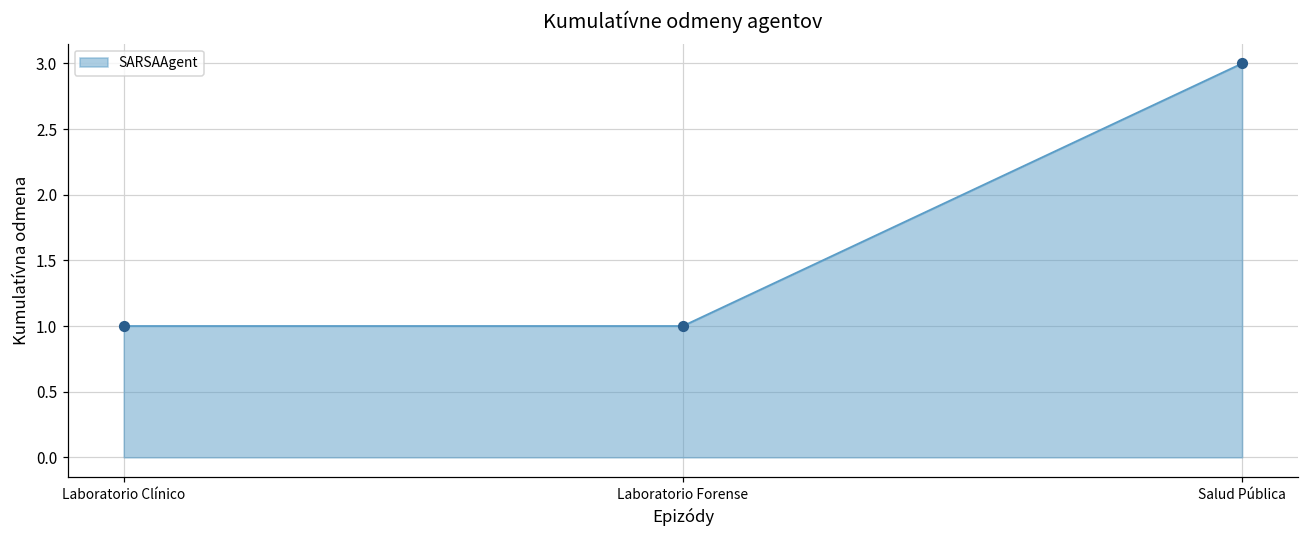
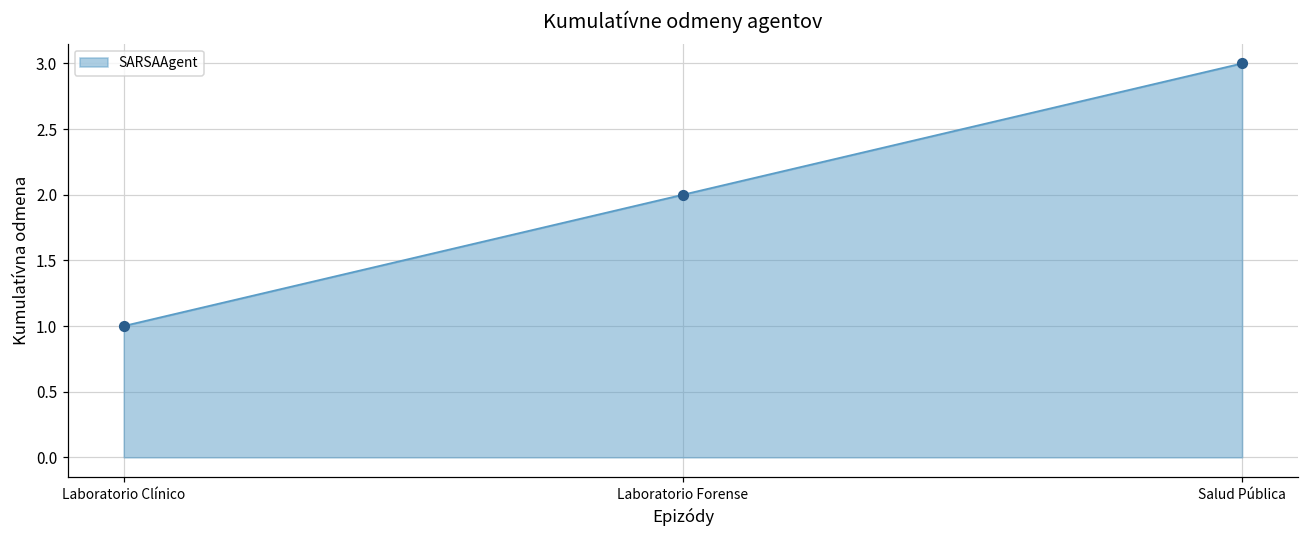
Laboratorio Forense: 1 -> 2
